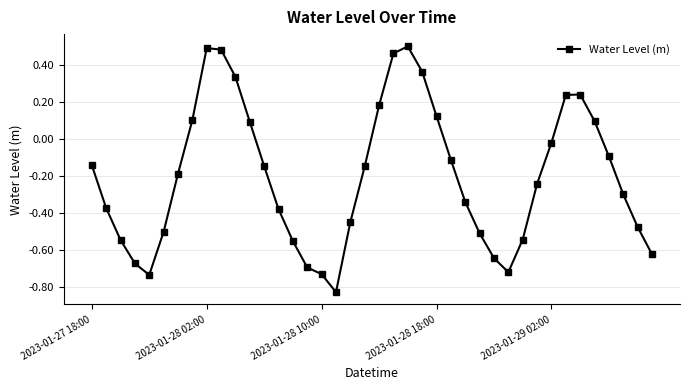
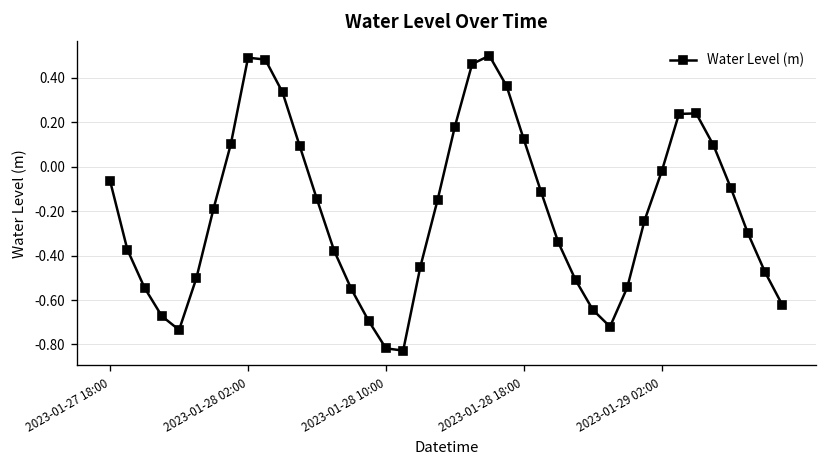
2023-01-27 18:00: -0.14 -> -0.06
2023-01-28 10:00: -0.73 -> -0.82
